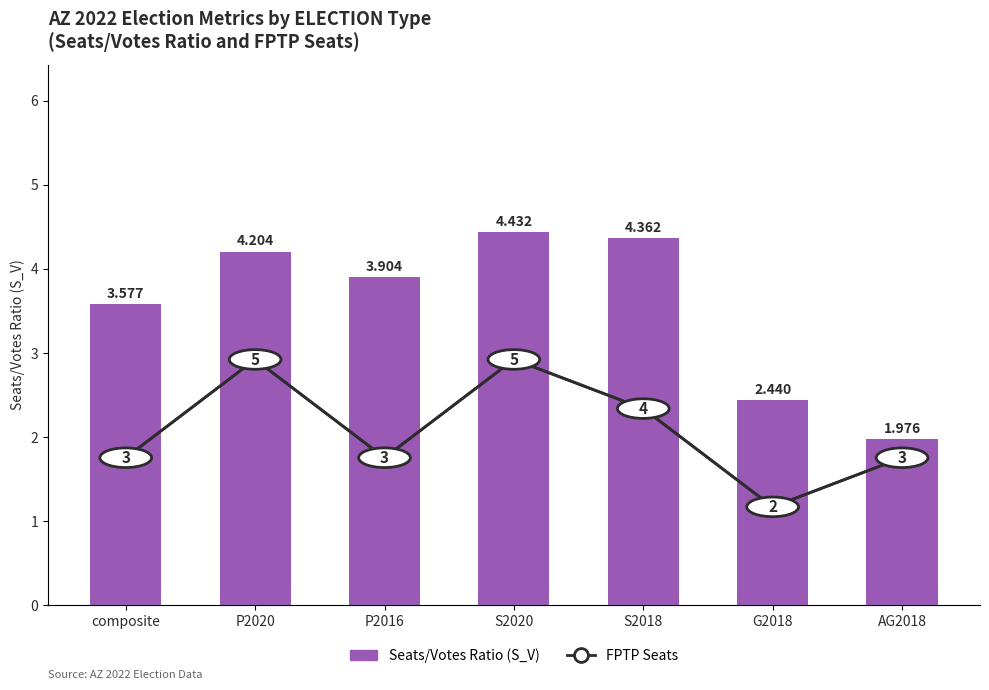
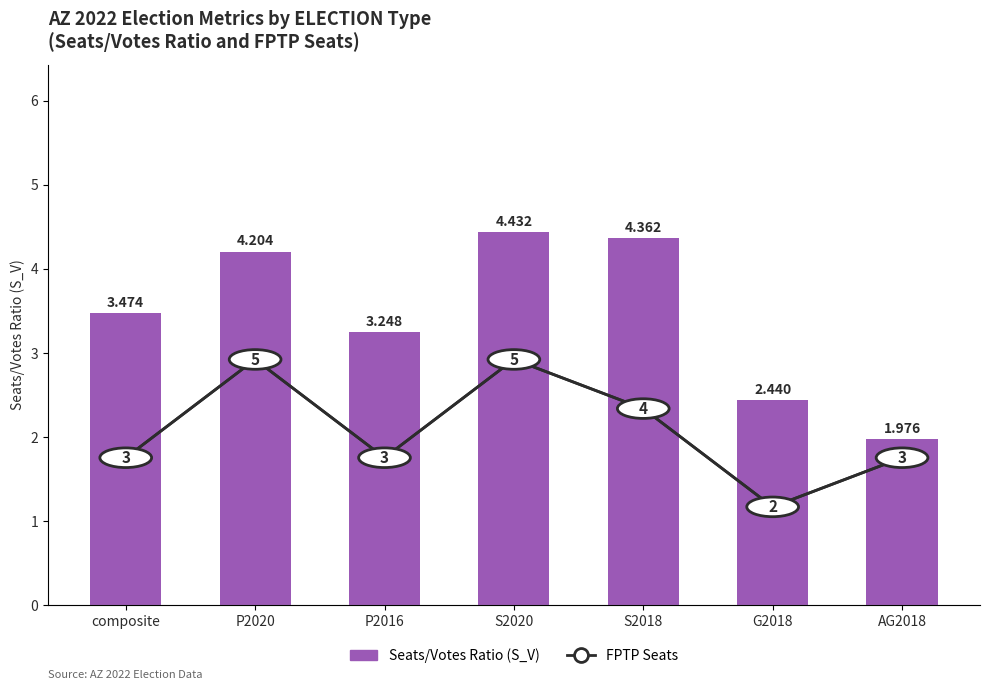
Seats/Votes Ratio (S_V), composite: 3.577 -> 3.474
Seats/Votes Ratio (S_V), P2016: 3.904 -> 3.248
